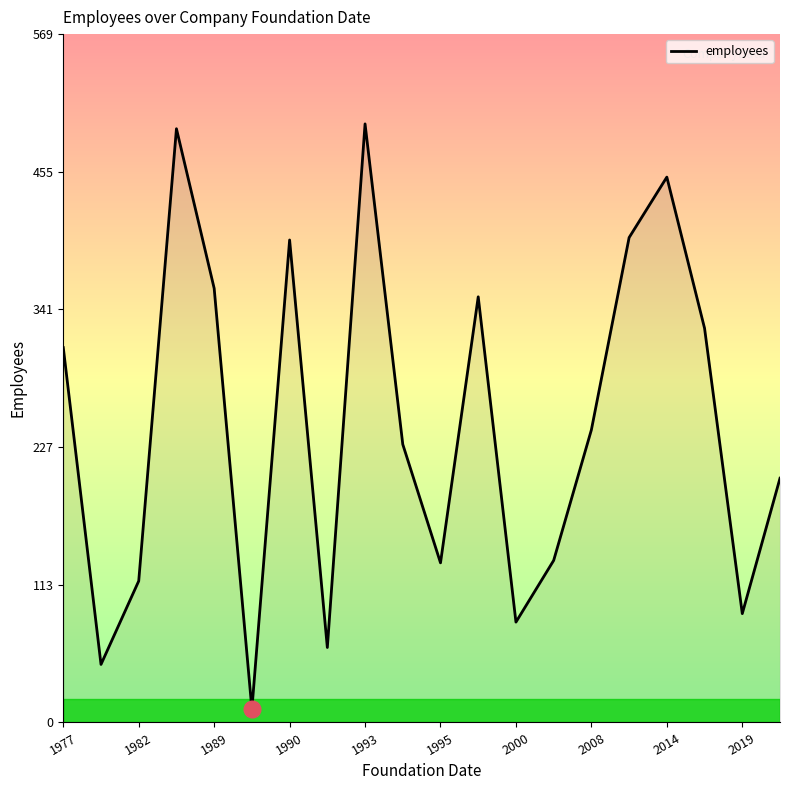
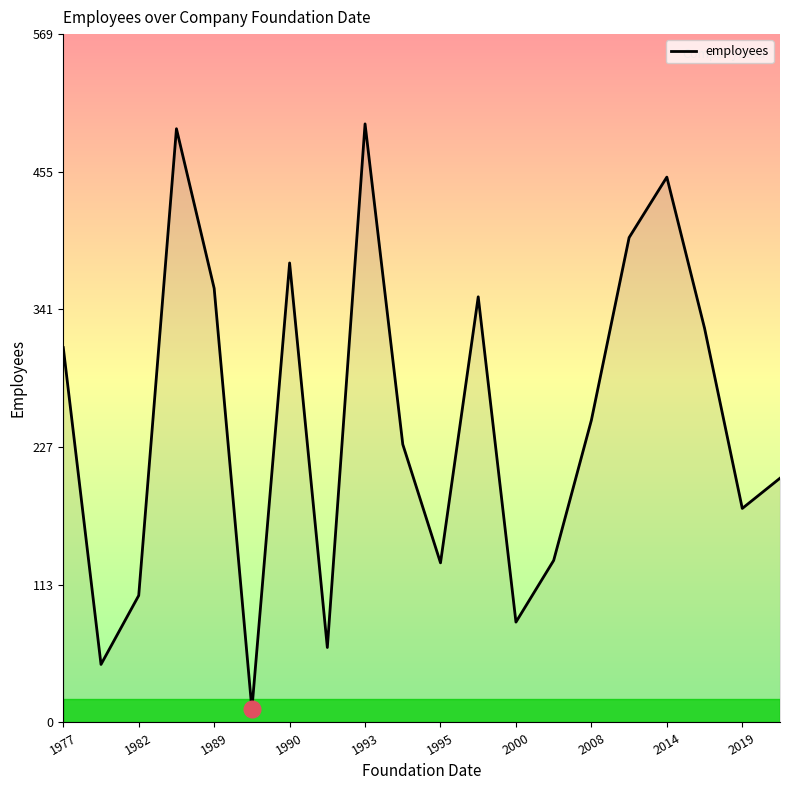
employees, 1982: 117 -> 105
employees, 1990: 399 -> 380
employees, 2008: 242 -> 250
employees, 2019: 90 -> 177
